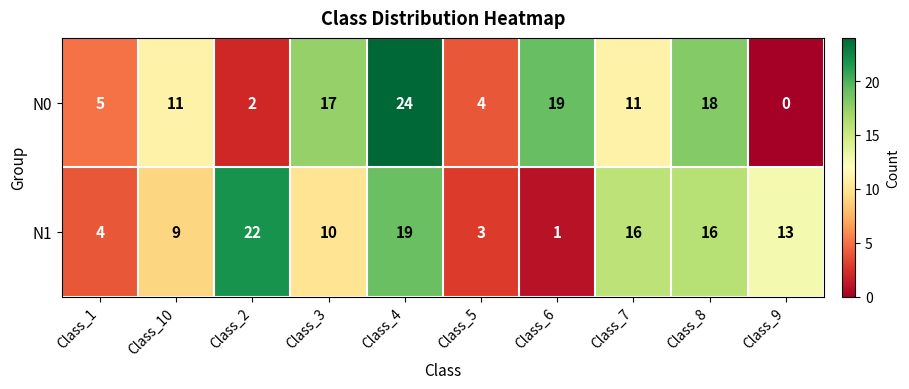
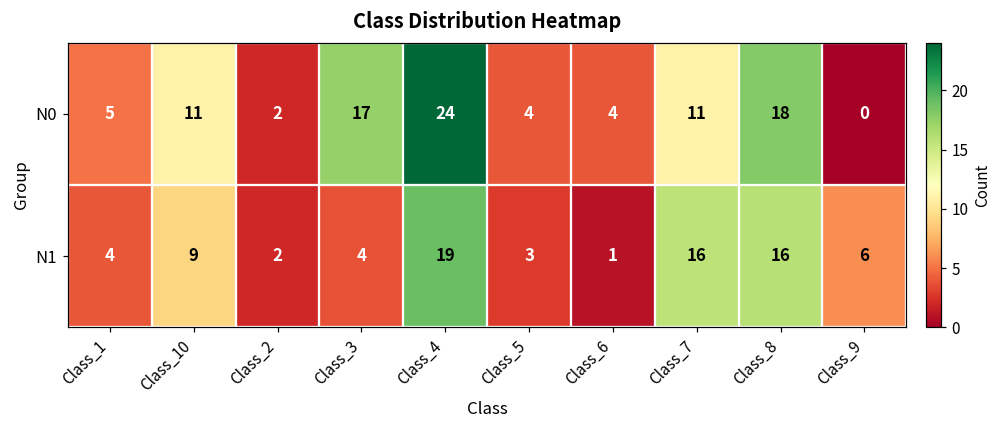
N0, Class_6: 19 -> 4
N1, Class_2: 22 -> 2
N1, Class_3: 10 -> 4
N1, Class_9: 13 -> 6
